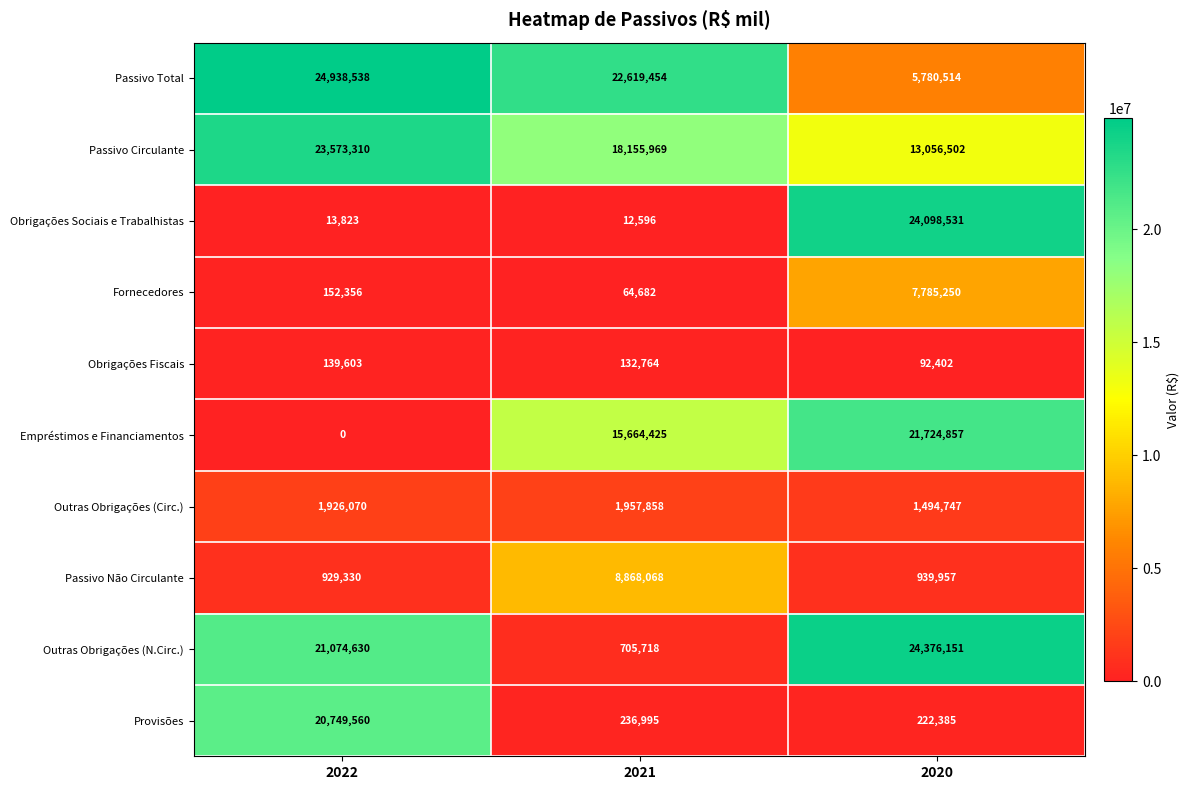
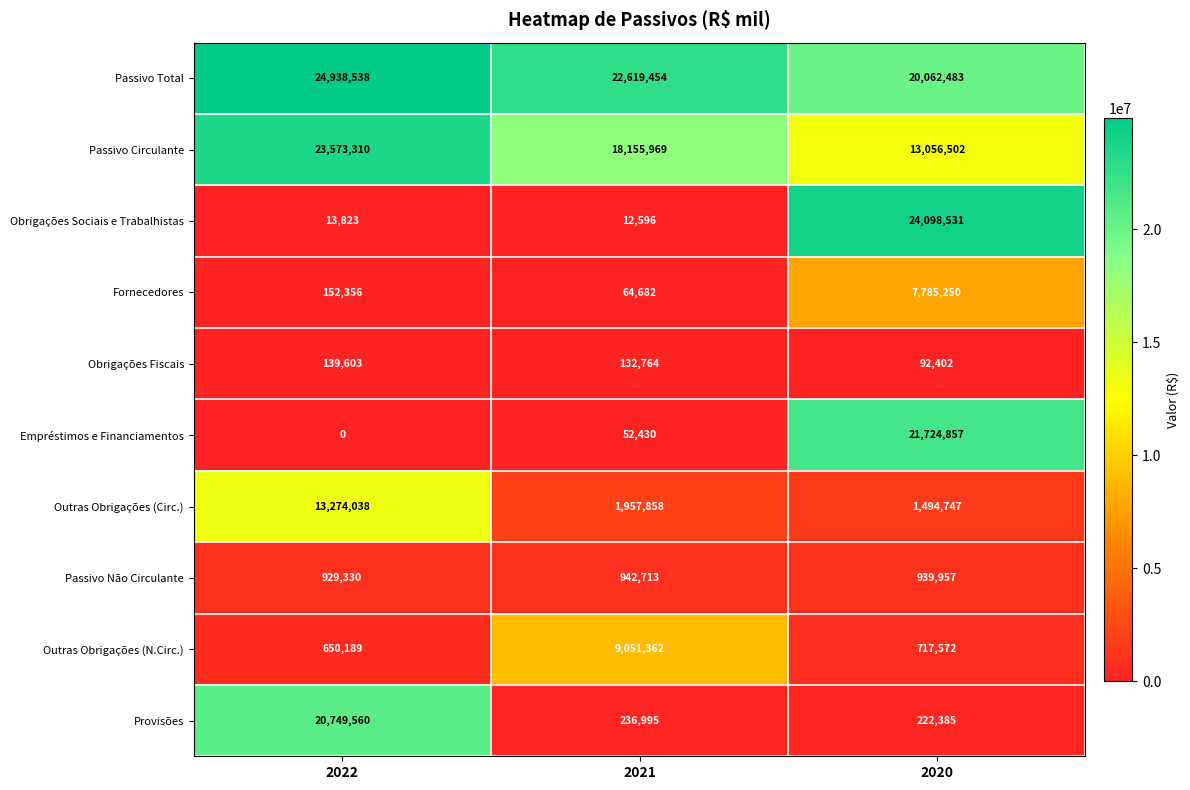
Passivo Total, 2020: 5,780,514 -> 20,062,483
Empréstimos e Financiamentos, 2021: 15,664,425 -> 52,430
Outras Obrigações (Circ.), 2022: 1,926,070 -> 13,274,038
Passivo Não Circulante, 2021: 8,868,068 -> 942,713
Outras Obrigações (N.Circ.), 2022: 21,074,630 -> 650,189
Outras Obrigações (N.Circ.), 2021: 705,718 -> 9,051,362
Outras Obrigações (N.Circ.), 2020: 24,376,151 -> 717,572
